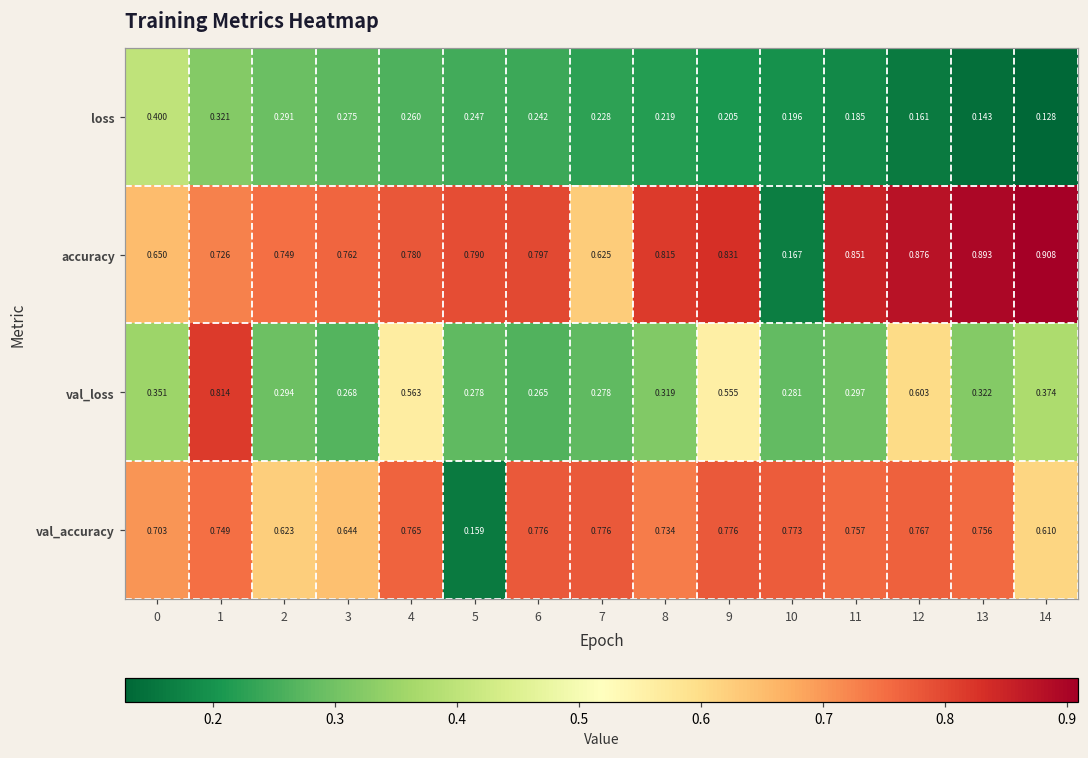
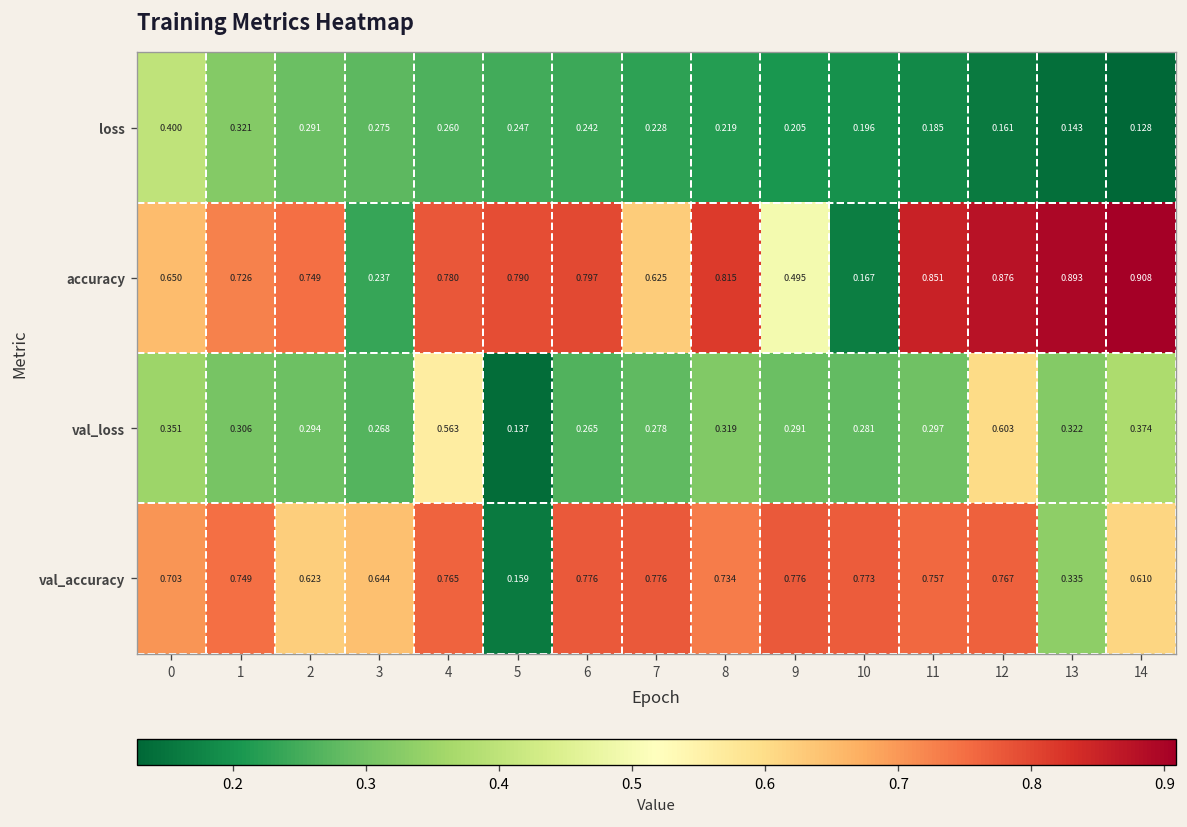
accuracy, 3: 0.762 -> 0.237
accuracy, 9: 0.831 -> 0.495
val_loss, 1: 0.814 -> 0.306
val_loss, 5: 0.278 -> 0.137
val_loss, 9: 0.555 -> 0.291
val_accuracy, 13: 0.756 -> 0.335
